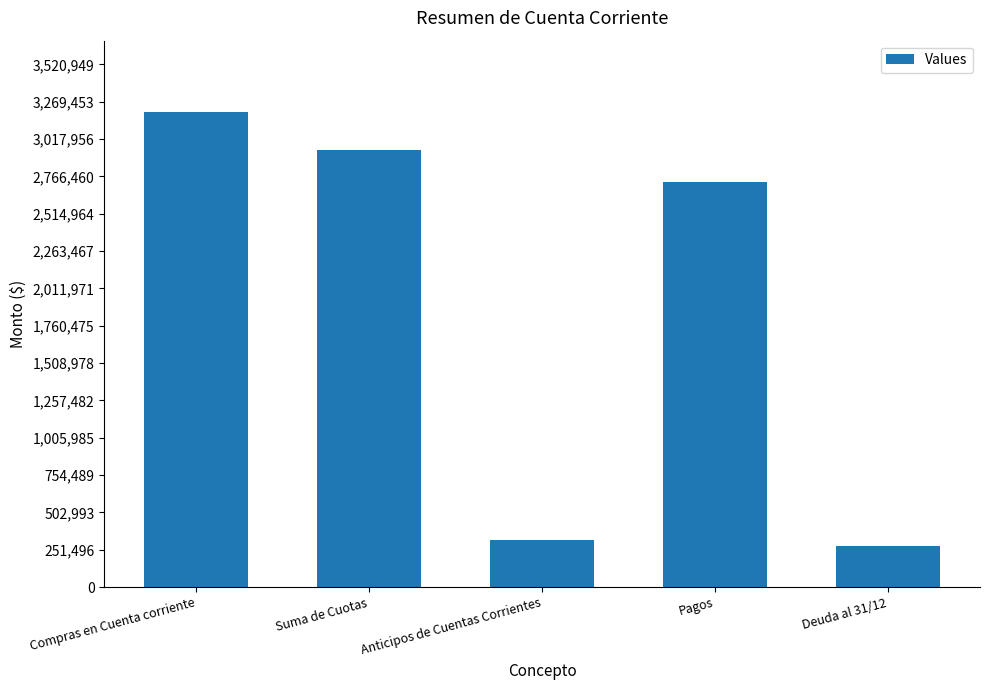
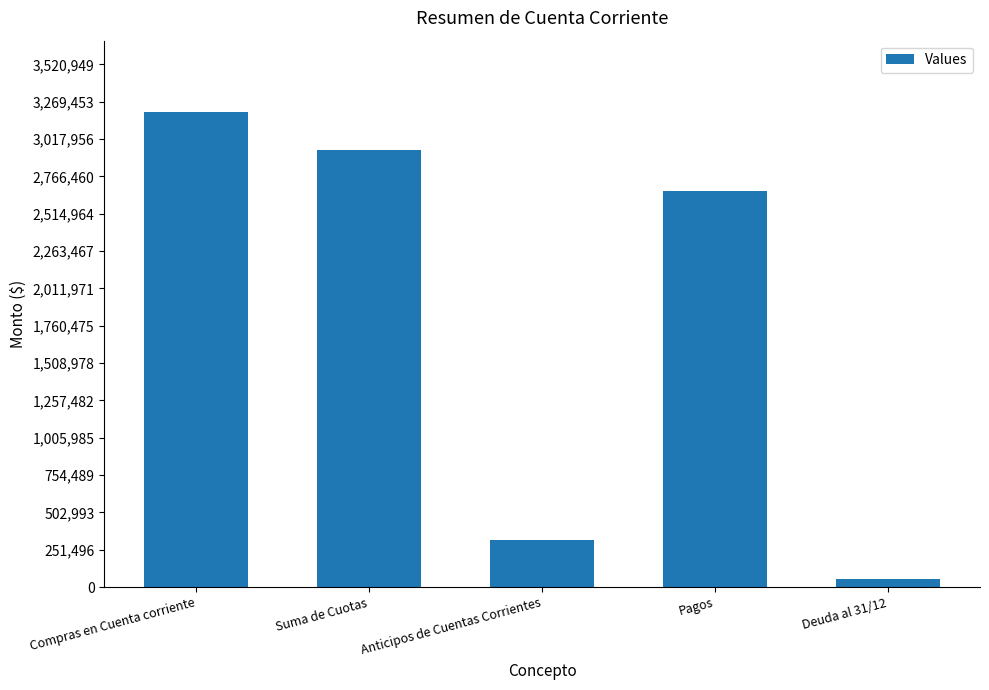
Pagos: 2,730,000 -> 2,670,000
Deuda al 31/12: 280,000 -> 50,000
